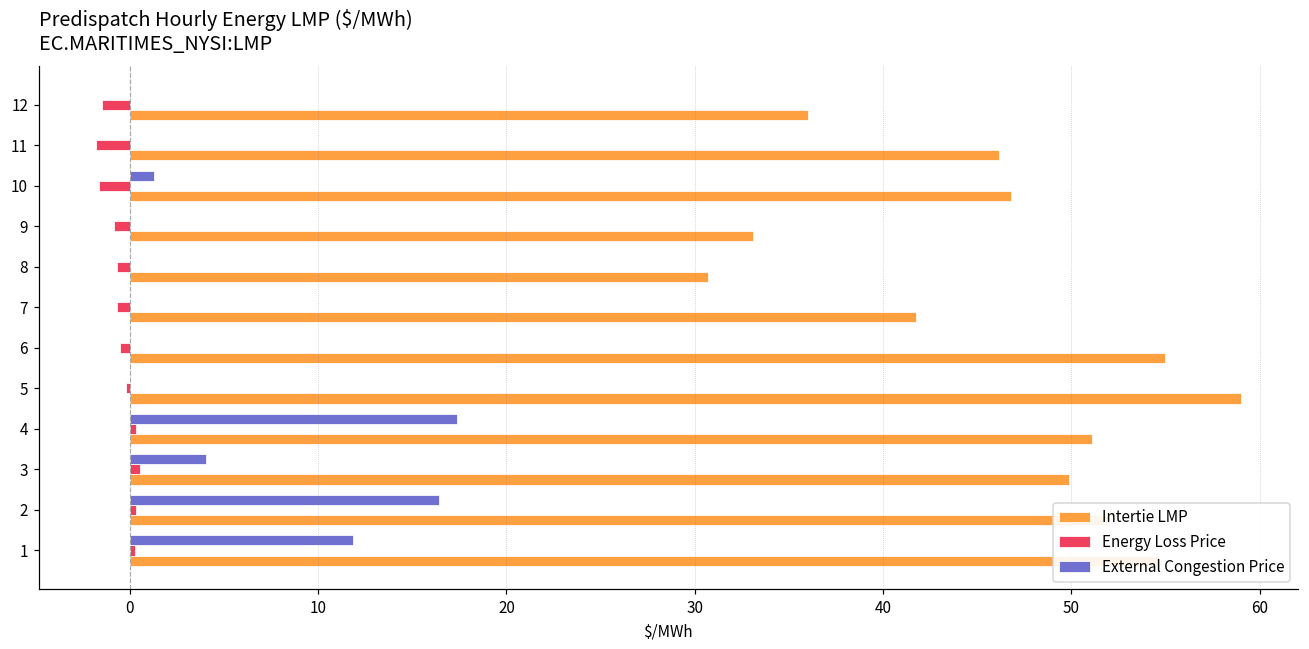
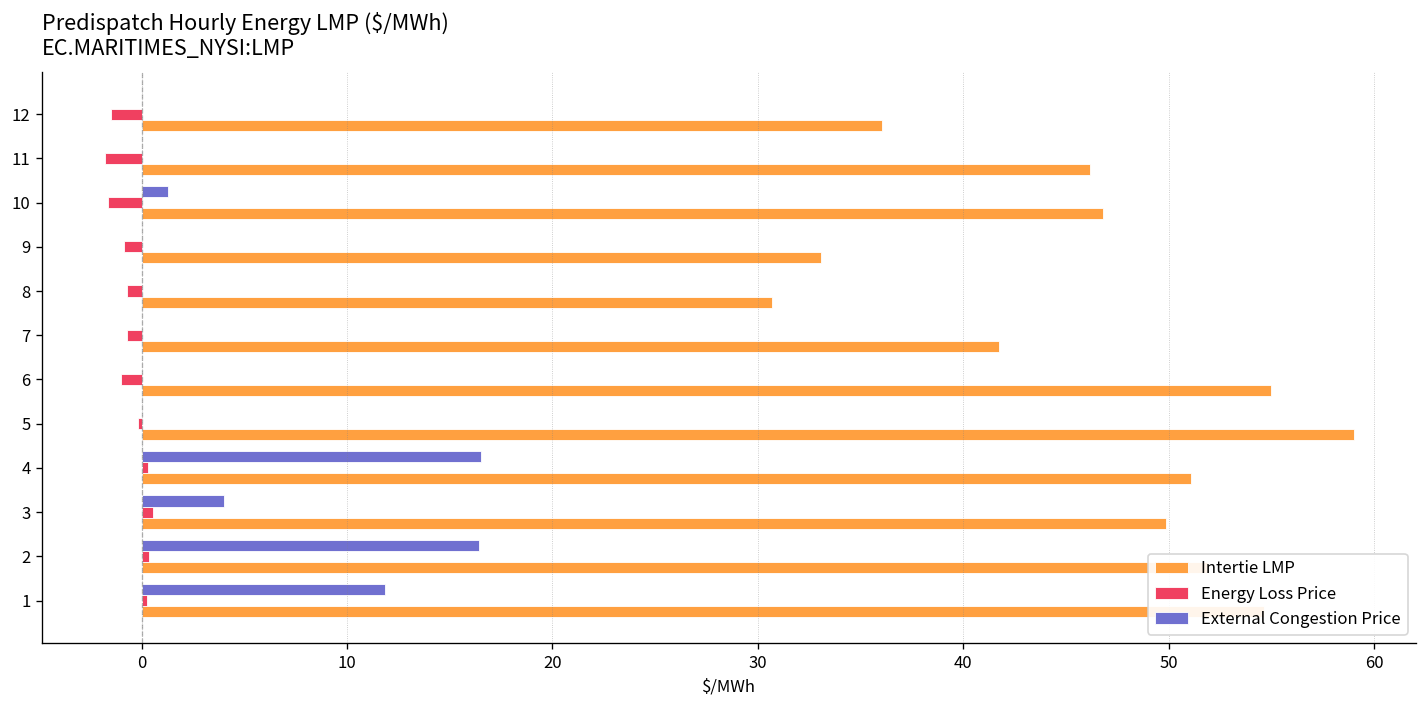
Energy Loss Price, 6: -0.5 -> -1.0
External Congestion Price, 4: 17.4 -> 16.5
